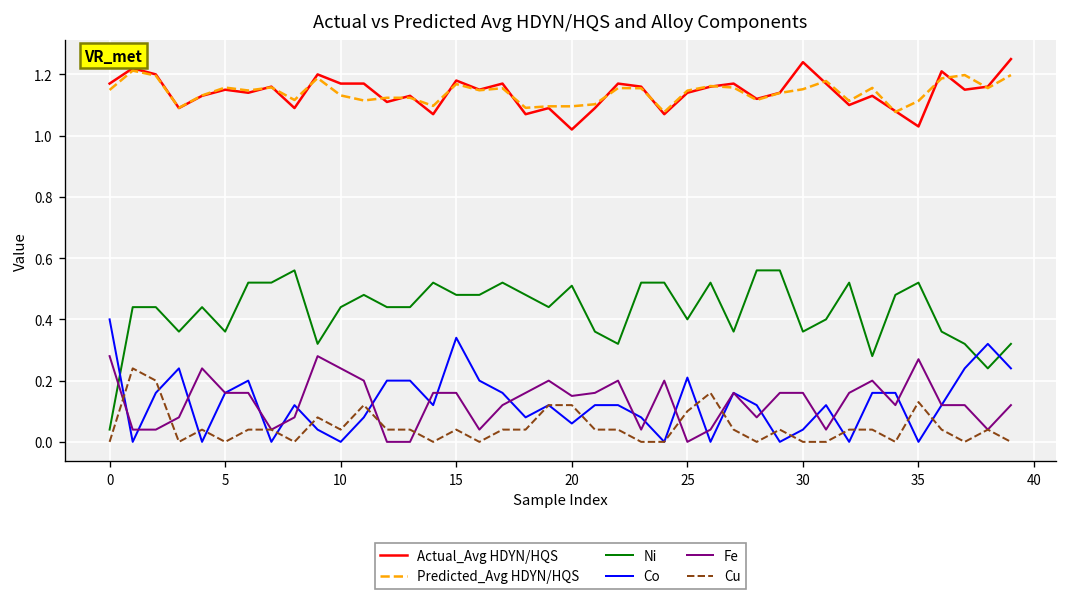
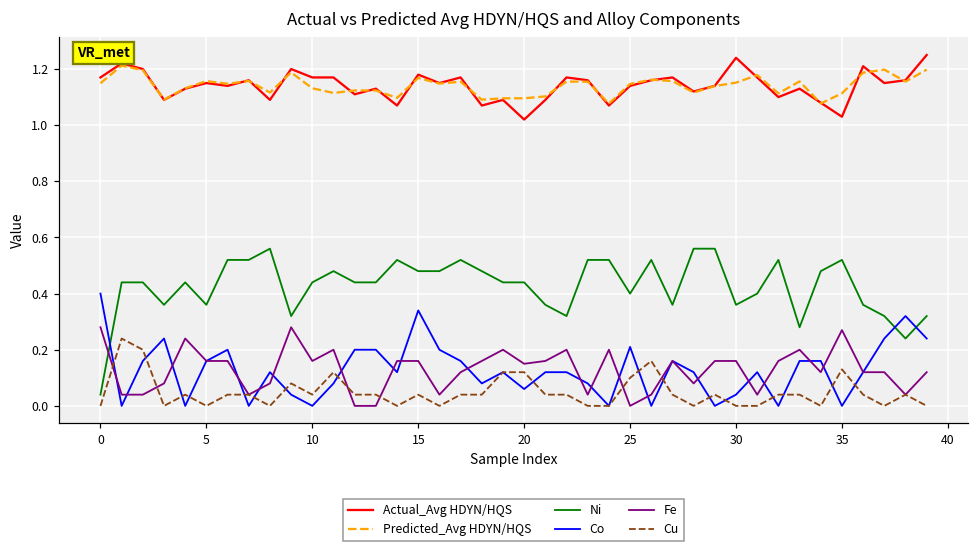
Fe, 10: 0.24 -> 0.16
Ni, 20: 0.51 -> 0.44
